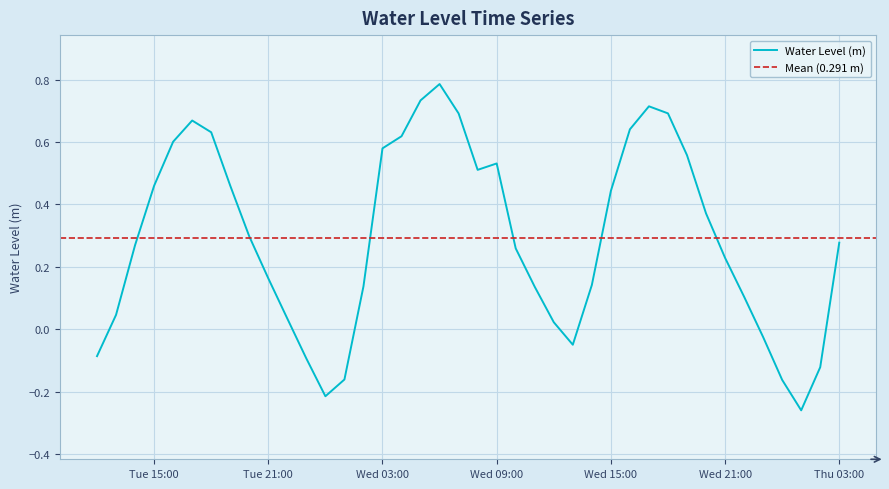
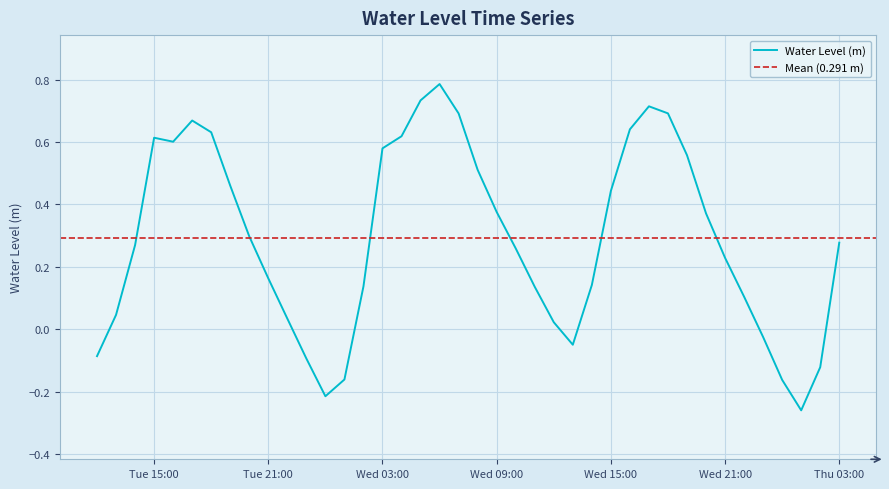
Tue 15:00: 0.46 -> 0.61
Wed 09:00: 0.53 -> 0.38
